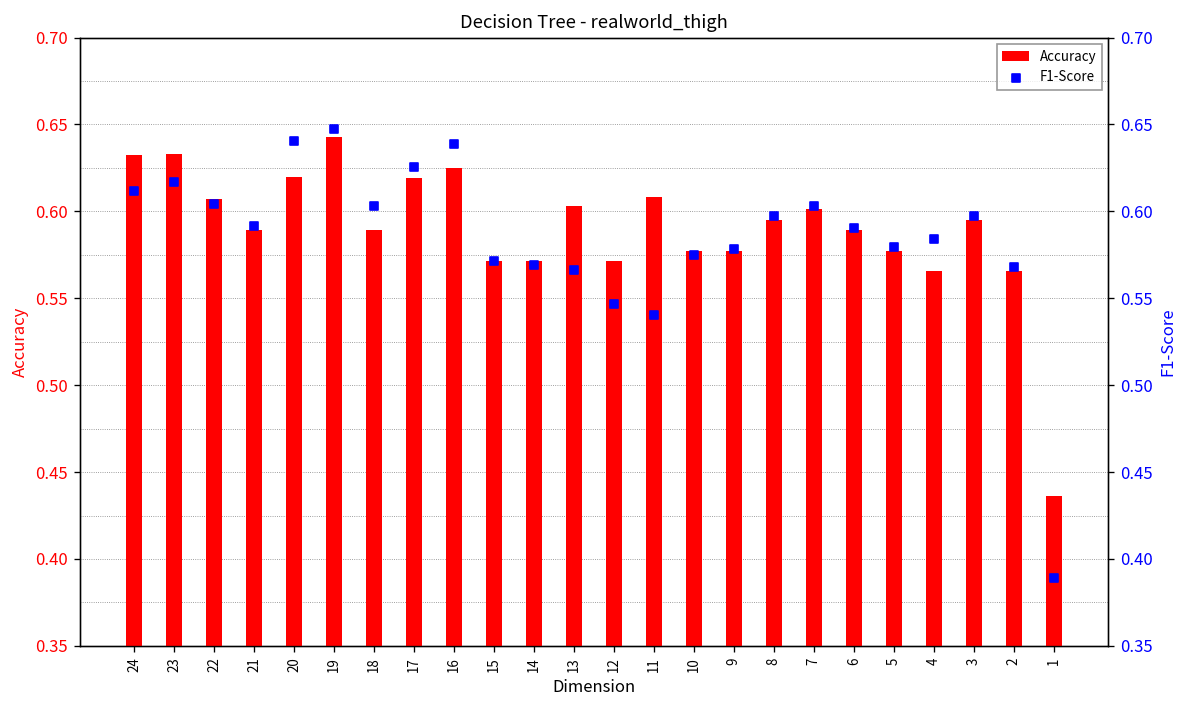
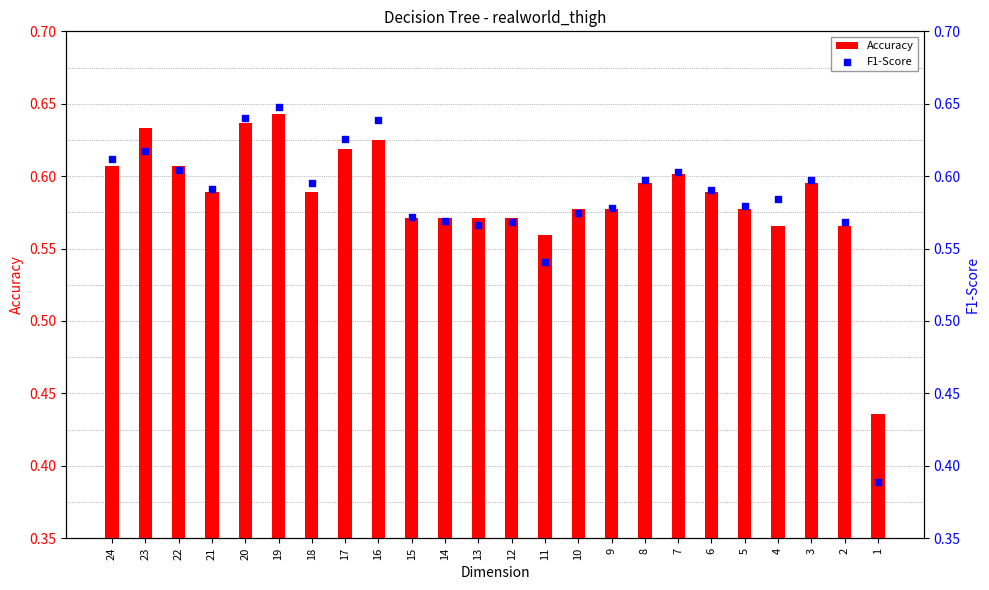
Accuracy, 24: 0.632 -> 0.607
Accuracy, 20: 0.620 -> 0.637
Accuracy, 13: 0.603 -> 0.571
Accuracy, 11: 0.609 -> 0.560
F1-Score, 18: 0.603 -> 0.595
F1-Score, 12: 0.547 -> 0.568
